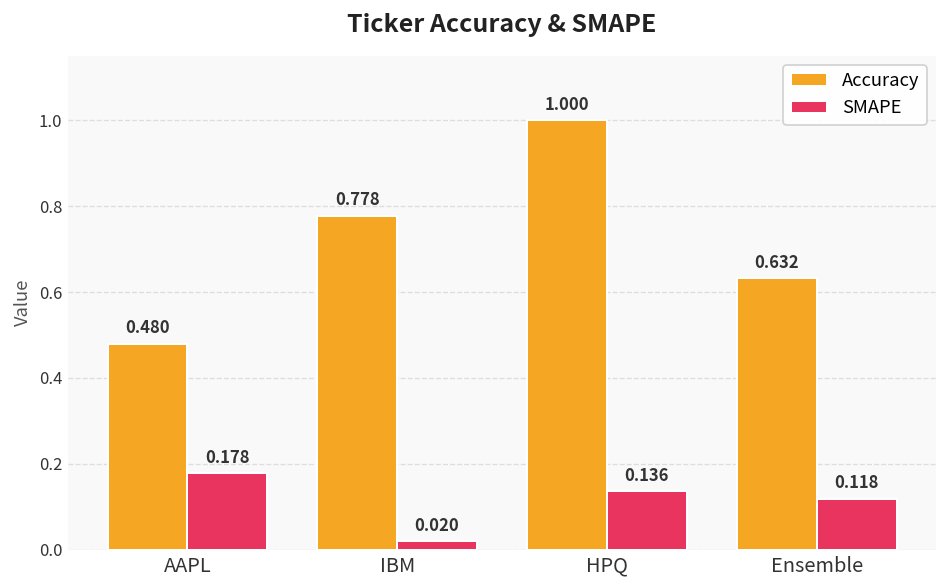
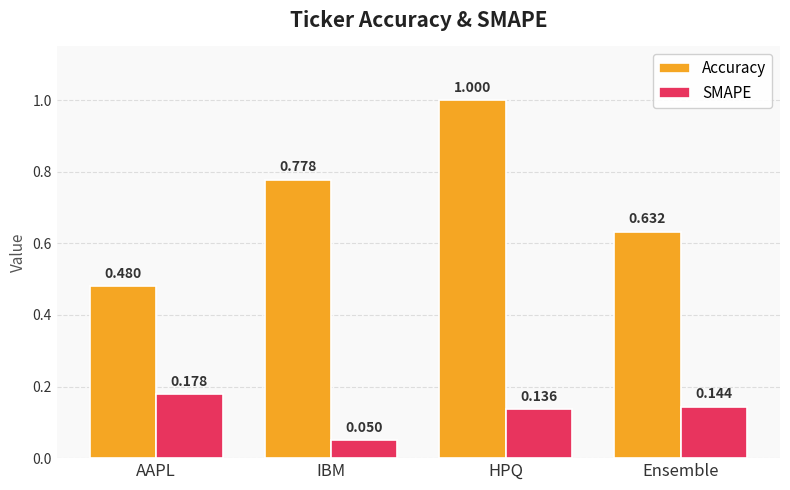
SMAPE, IBM: 0.020 -> 0.050
SMAPE, Ensemble: 0.118 -> 0.144
